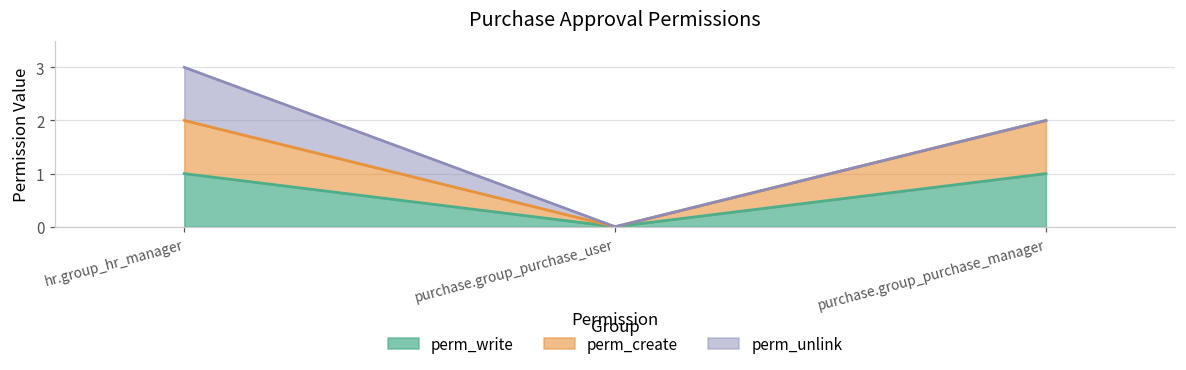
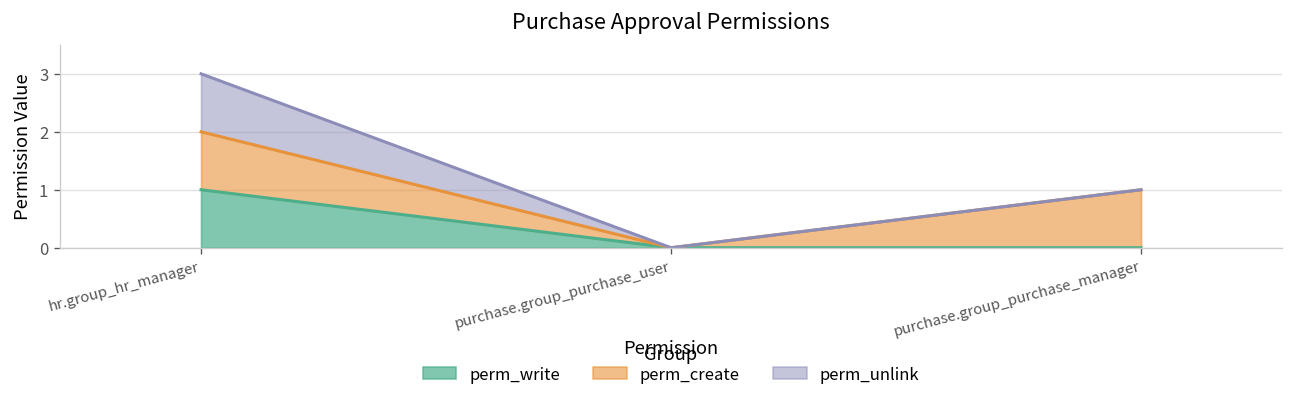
perm_write, purchase.group_purchase_manager: 1 -> 0
